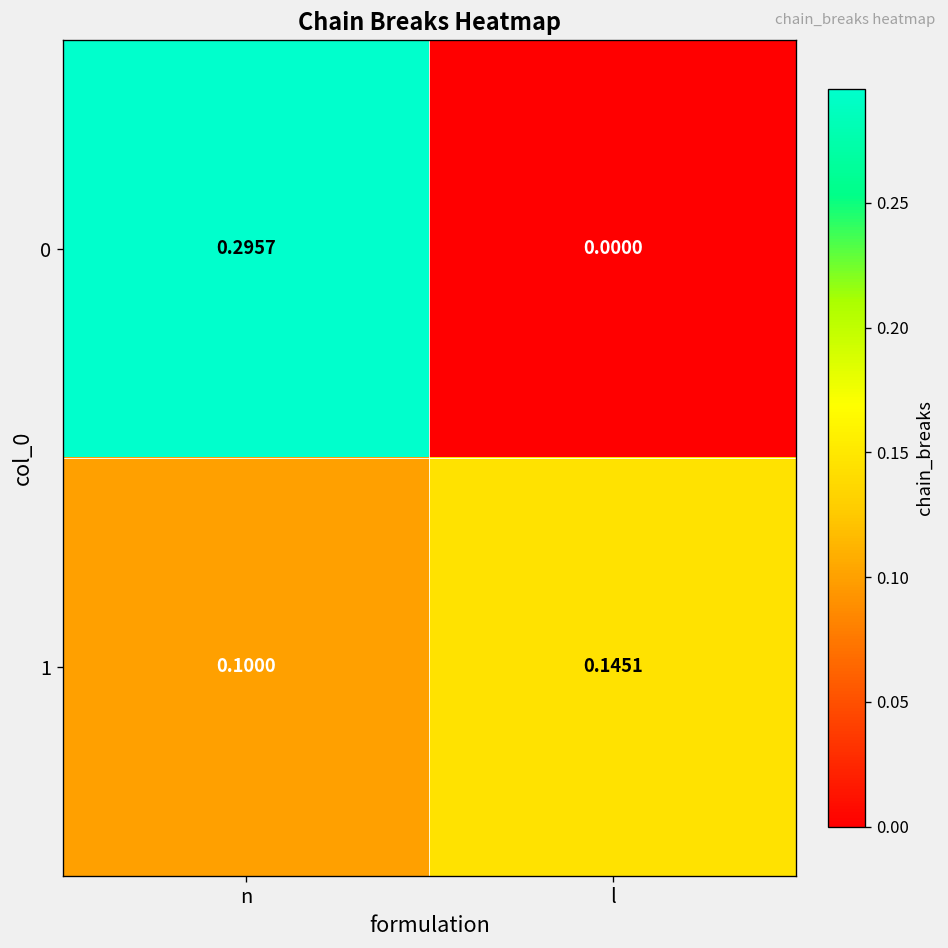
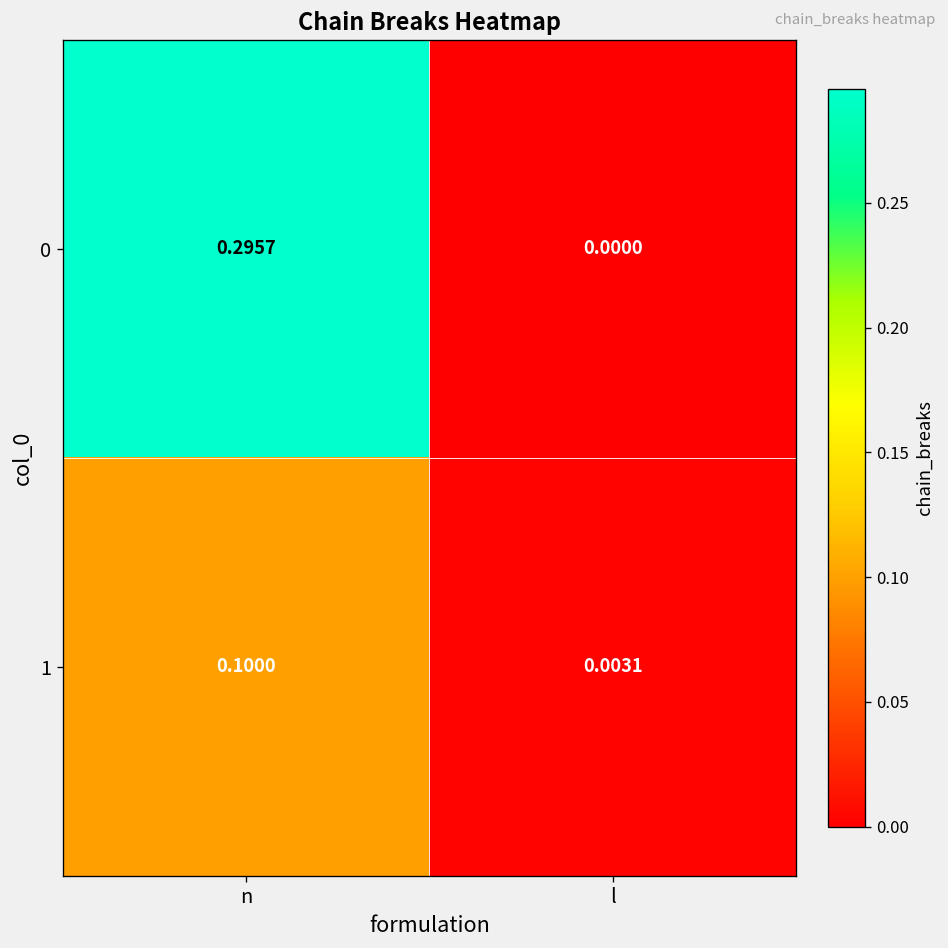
1, l: 0.1451 -> 0.0031
